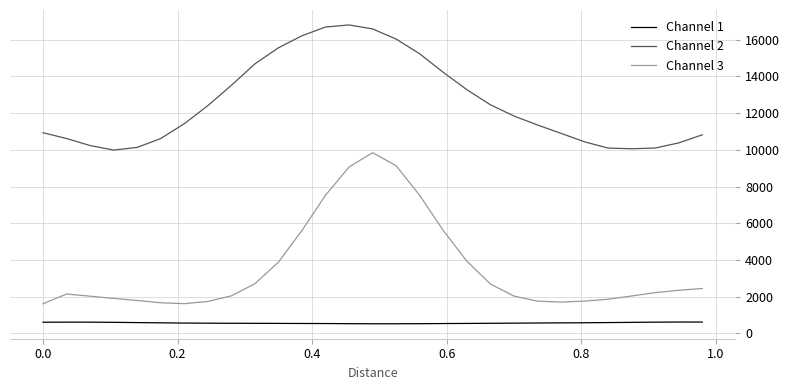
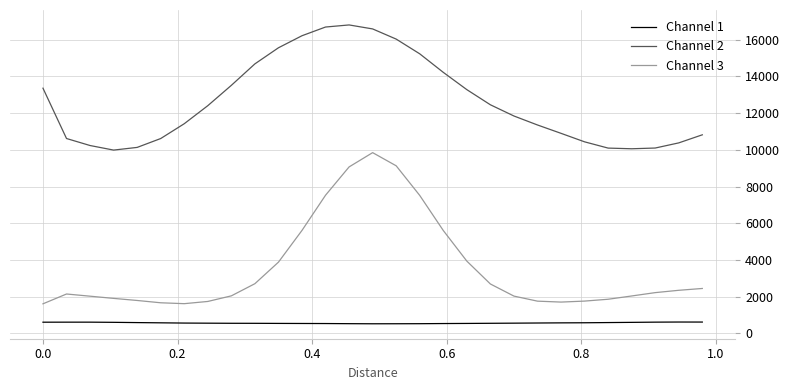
Channel 2, 0.0: 10900 -> 13400
